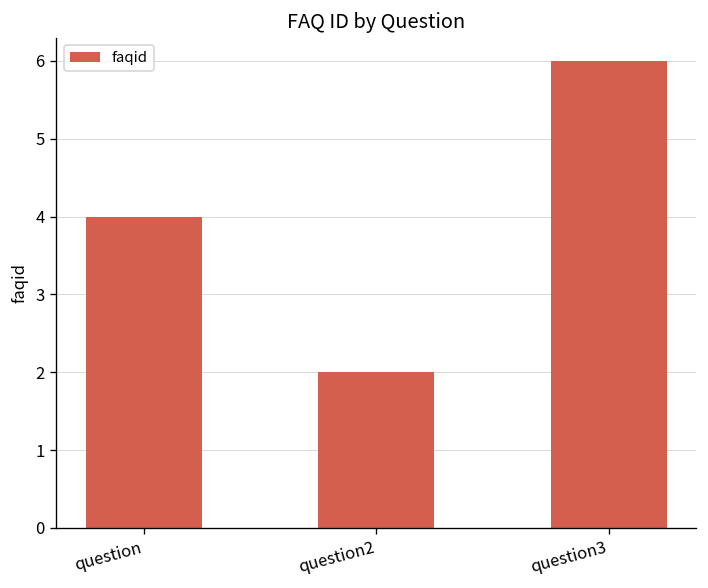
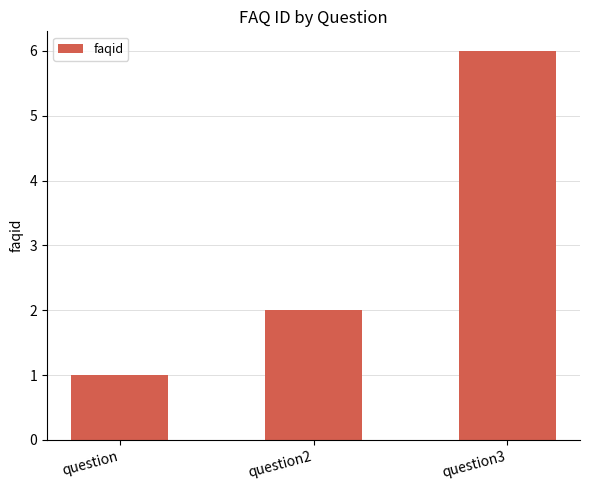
question: 4 -> 1
